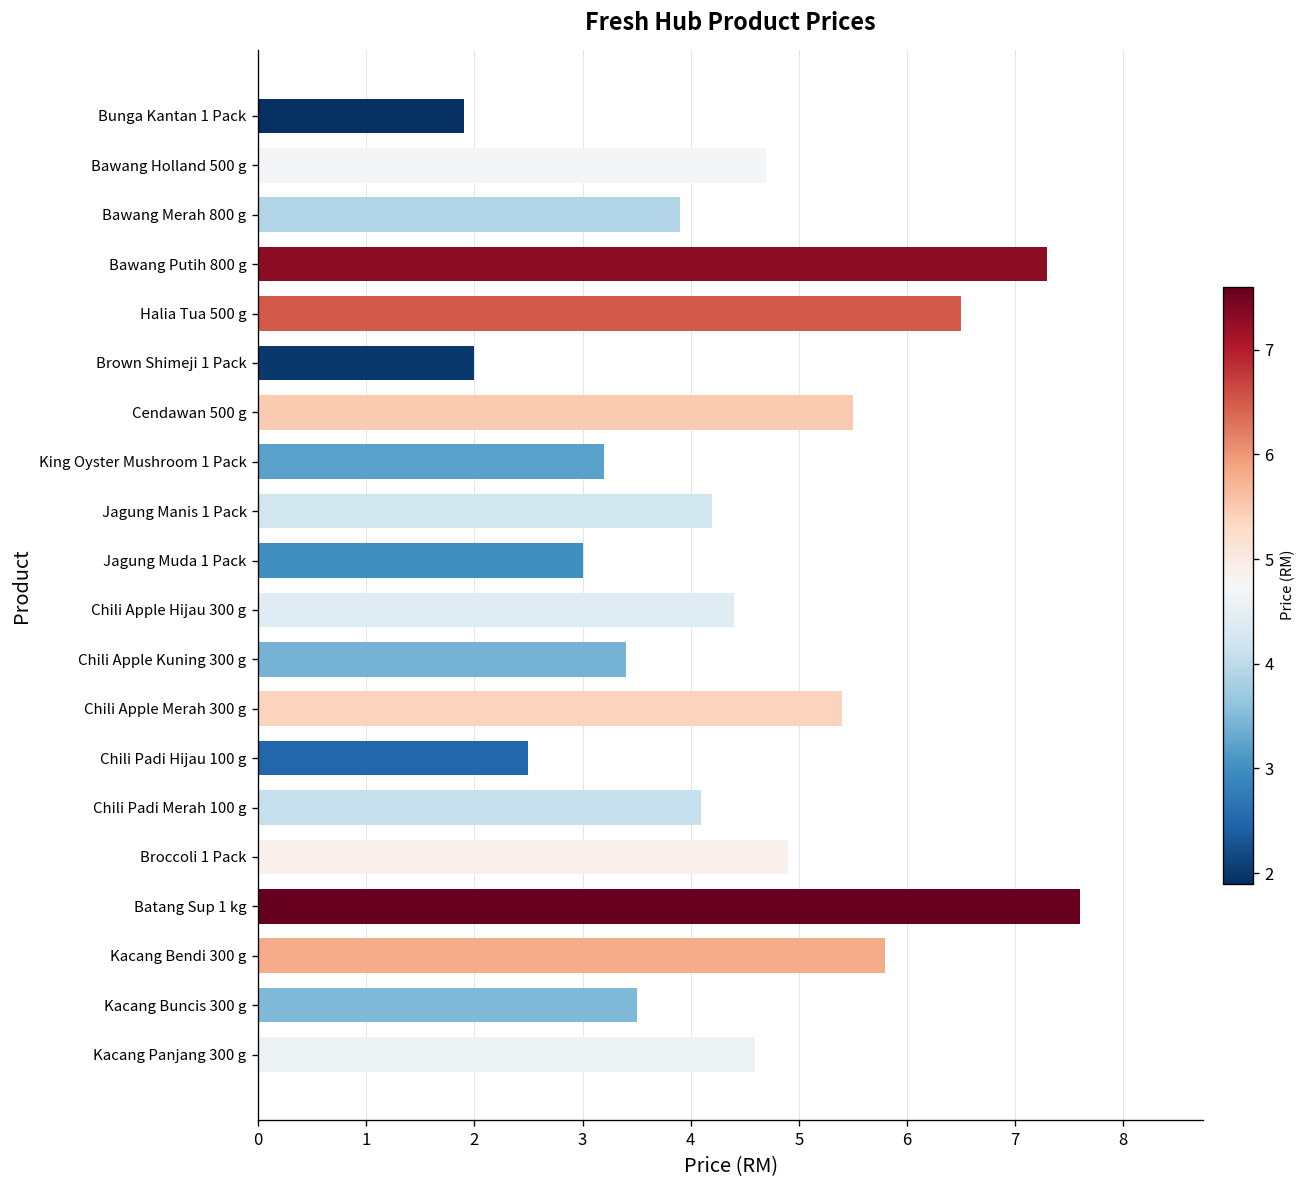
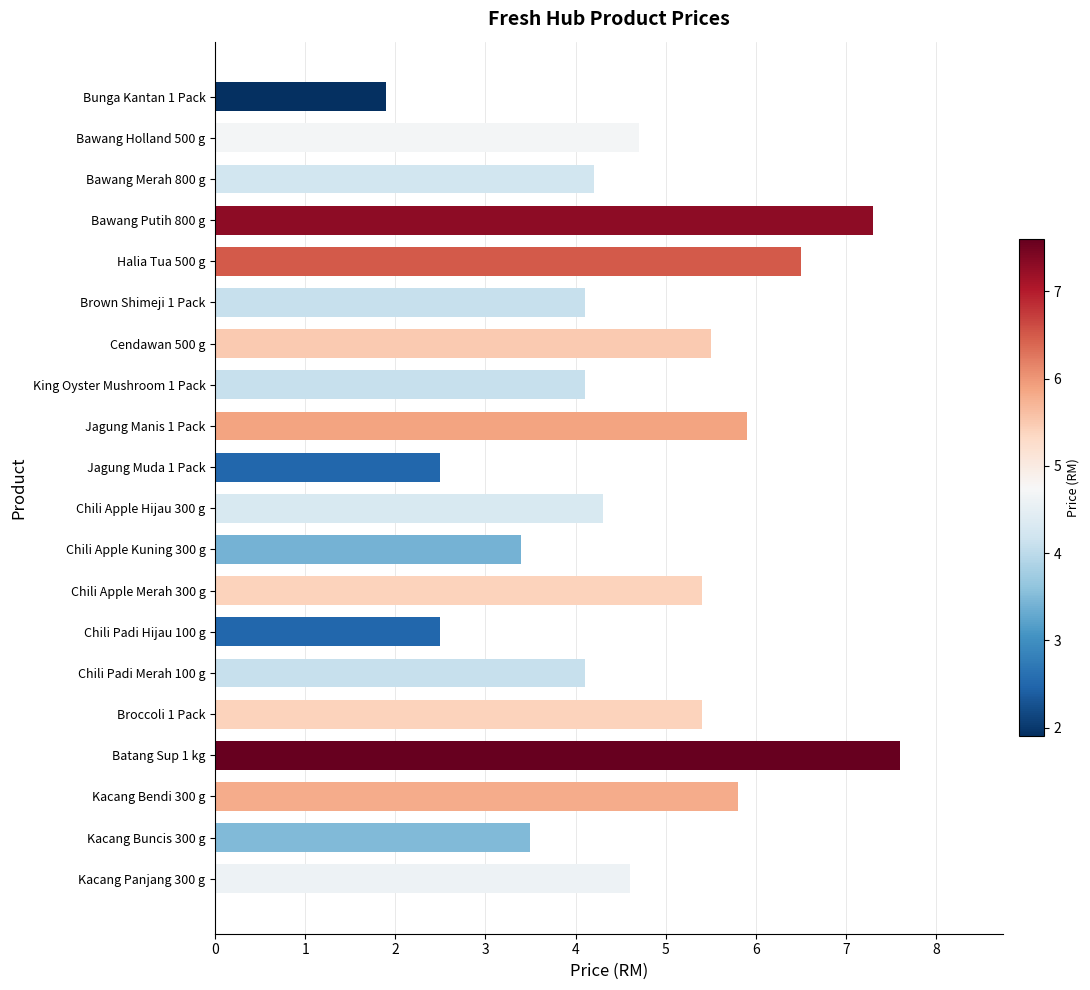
Bawang Merah 800 g: 3.9 -> 4.2
Brown Shimeji 1 Pack: 2.0 -> 4.1
King Oyster Mushroom 1 Pack: 3.2 -> 4.1
Jagung Manis 1 Pack: 4.2 -> 5.9
Jagung Muda 1 Pack: 3.0 -> 2.5
Chili Apple Hijau 300 g: 4.4 -> 4.3
Broccoli 1 Pack: 4.9 -> 5.4
